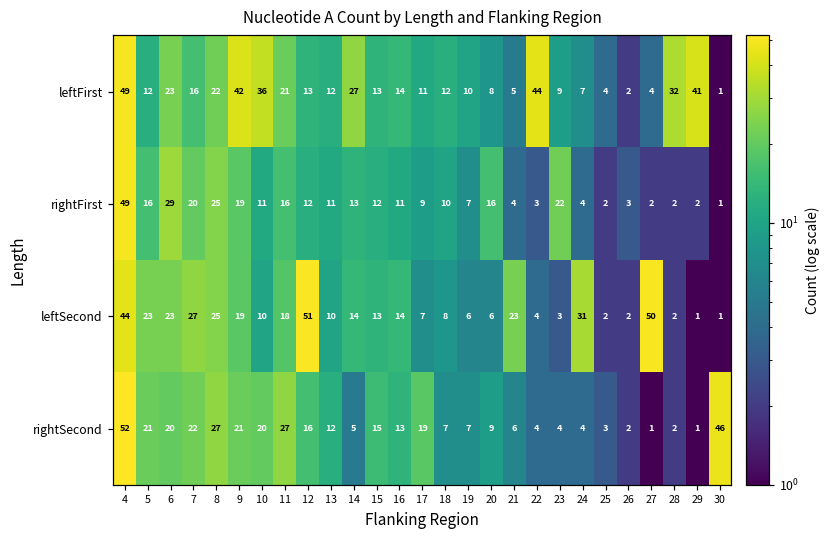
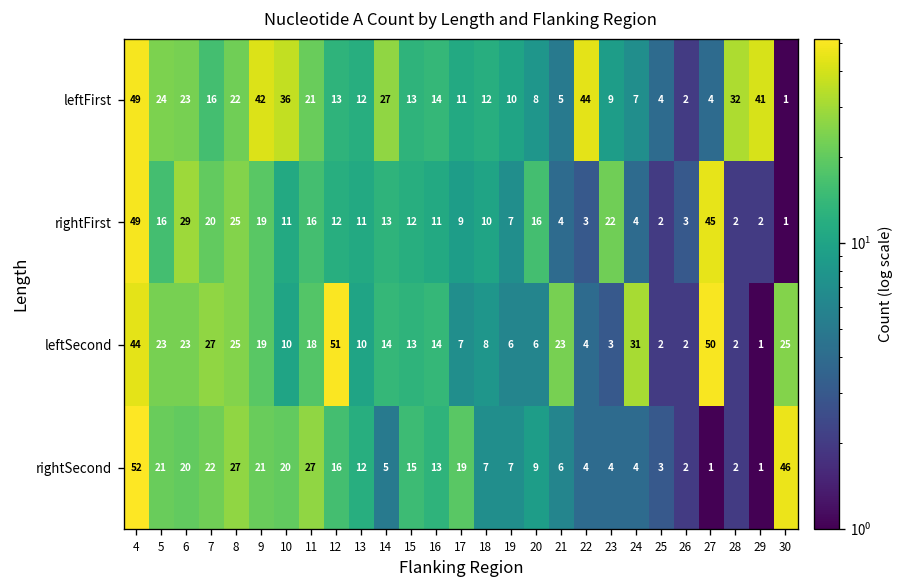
leftFirst, 5: 12 -> 24
rightFirst, 27: 2 -> 45
leftSecond, 30: 1 -> 25
